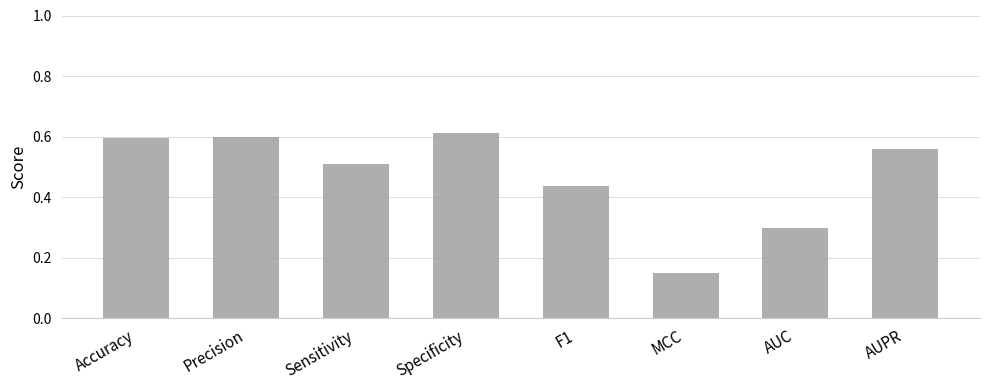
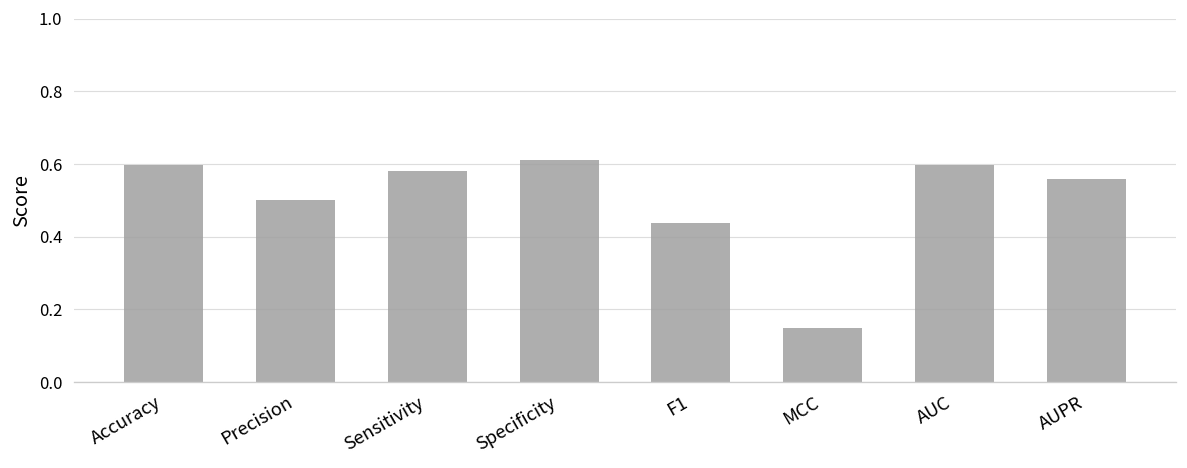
Precision: 0.6 -> 0.5
Sensitivity: 0.51 -> 0.58
AUC: 0.30 -> 0.60
